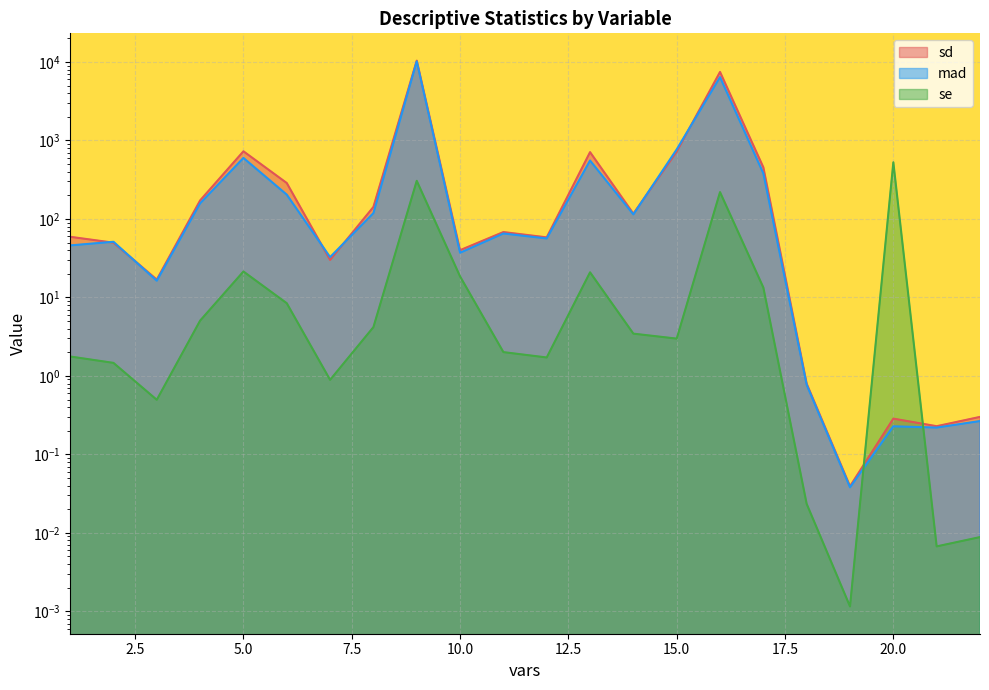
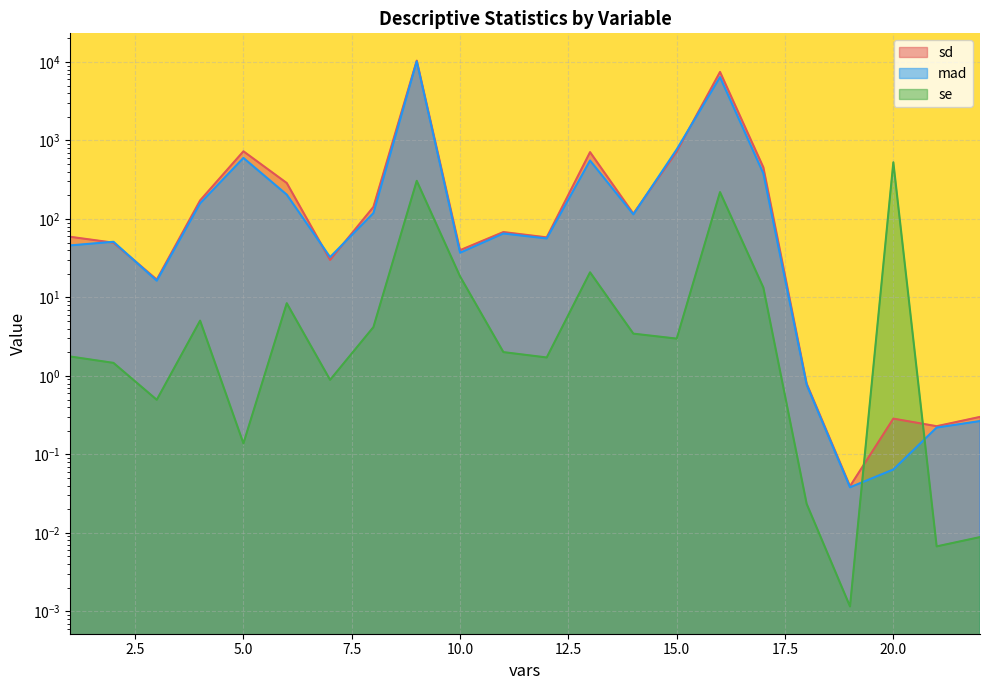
se, 5.0: 21 -> 0.14
mad, 20.0: 0.23 -> 0.06
